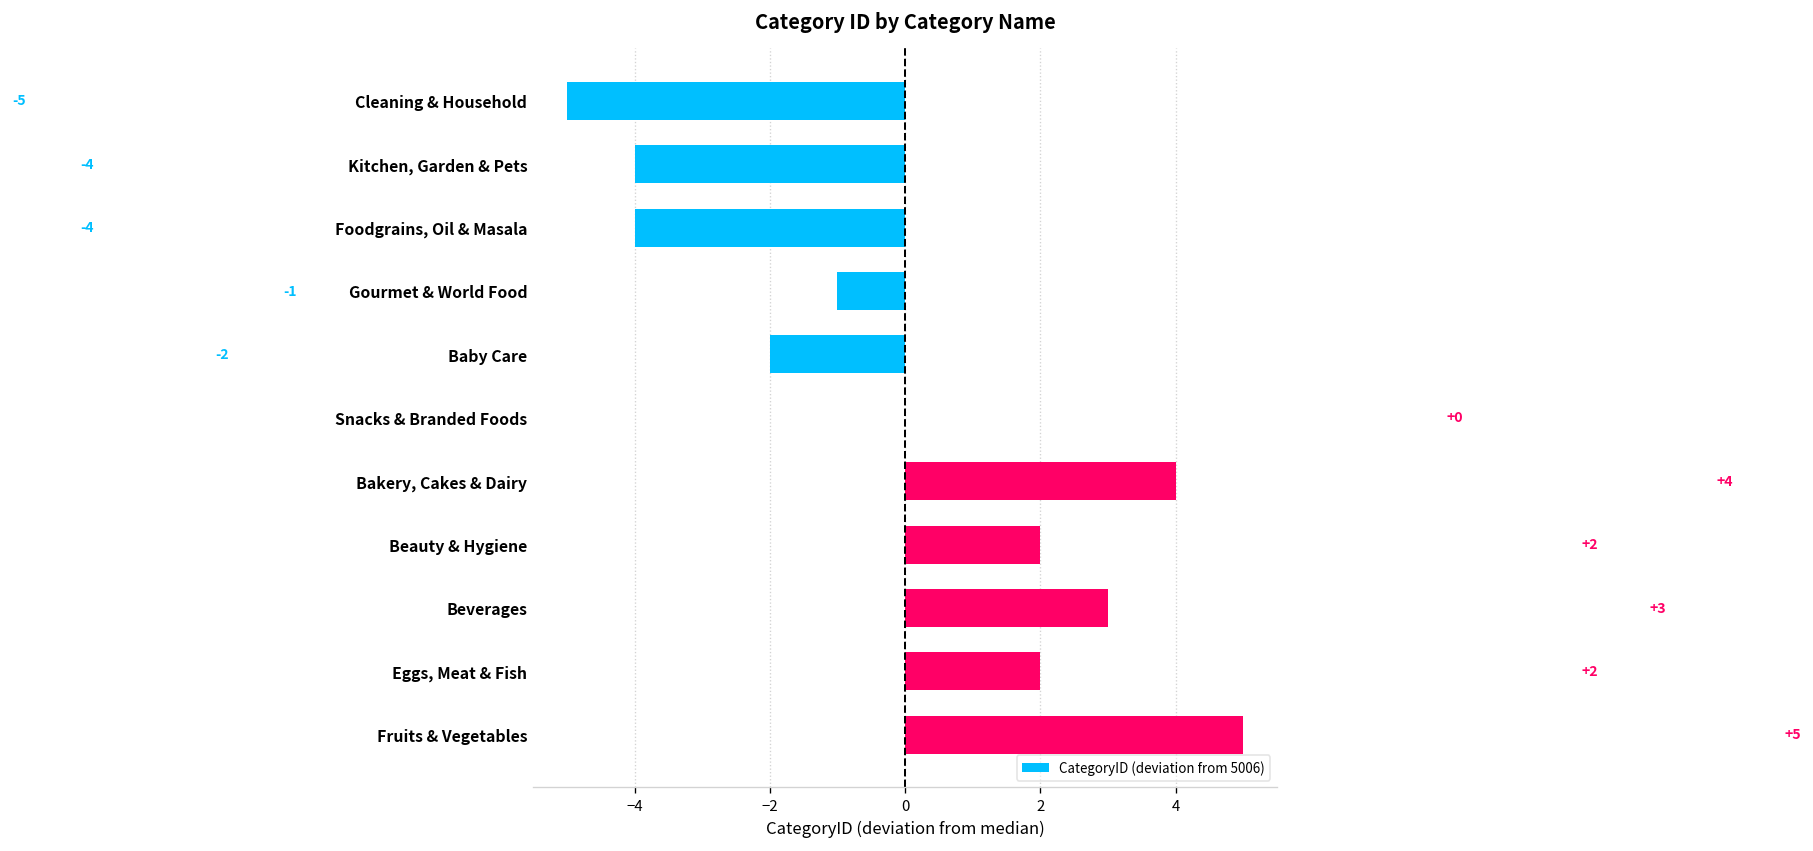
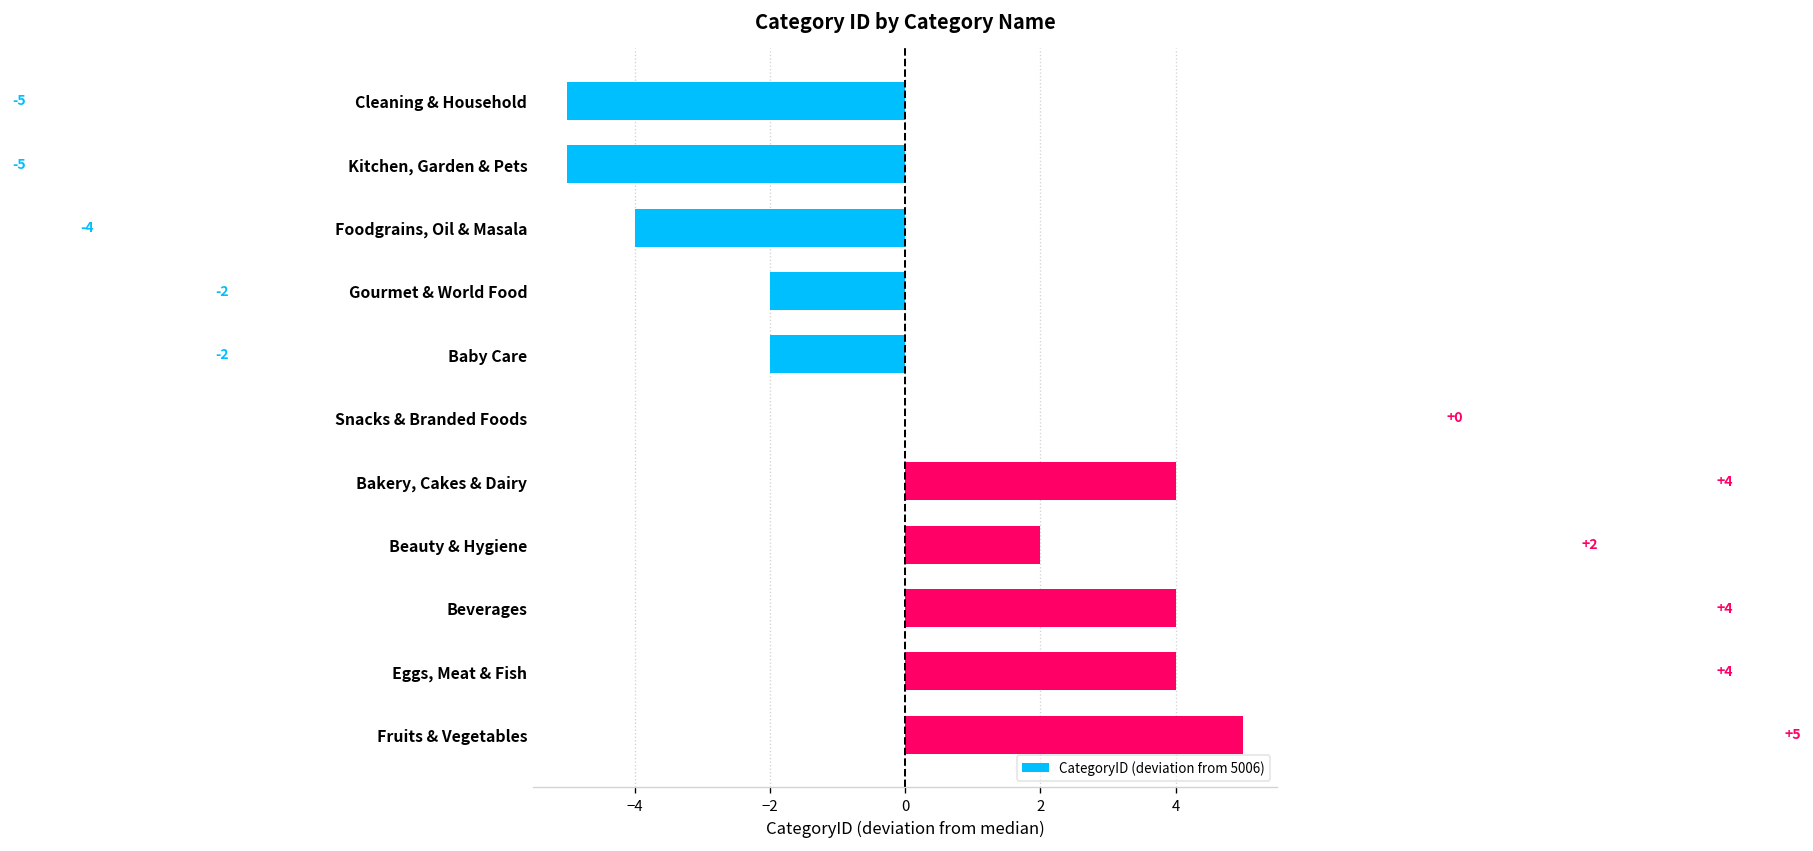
Kitchen, Garden & Pets: -4 -> -5
Gourmet & World Food: -1 -> -2
Beverages: +3 -> +4
Eggs, Meat & Fish: +2 -> +4
